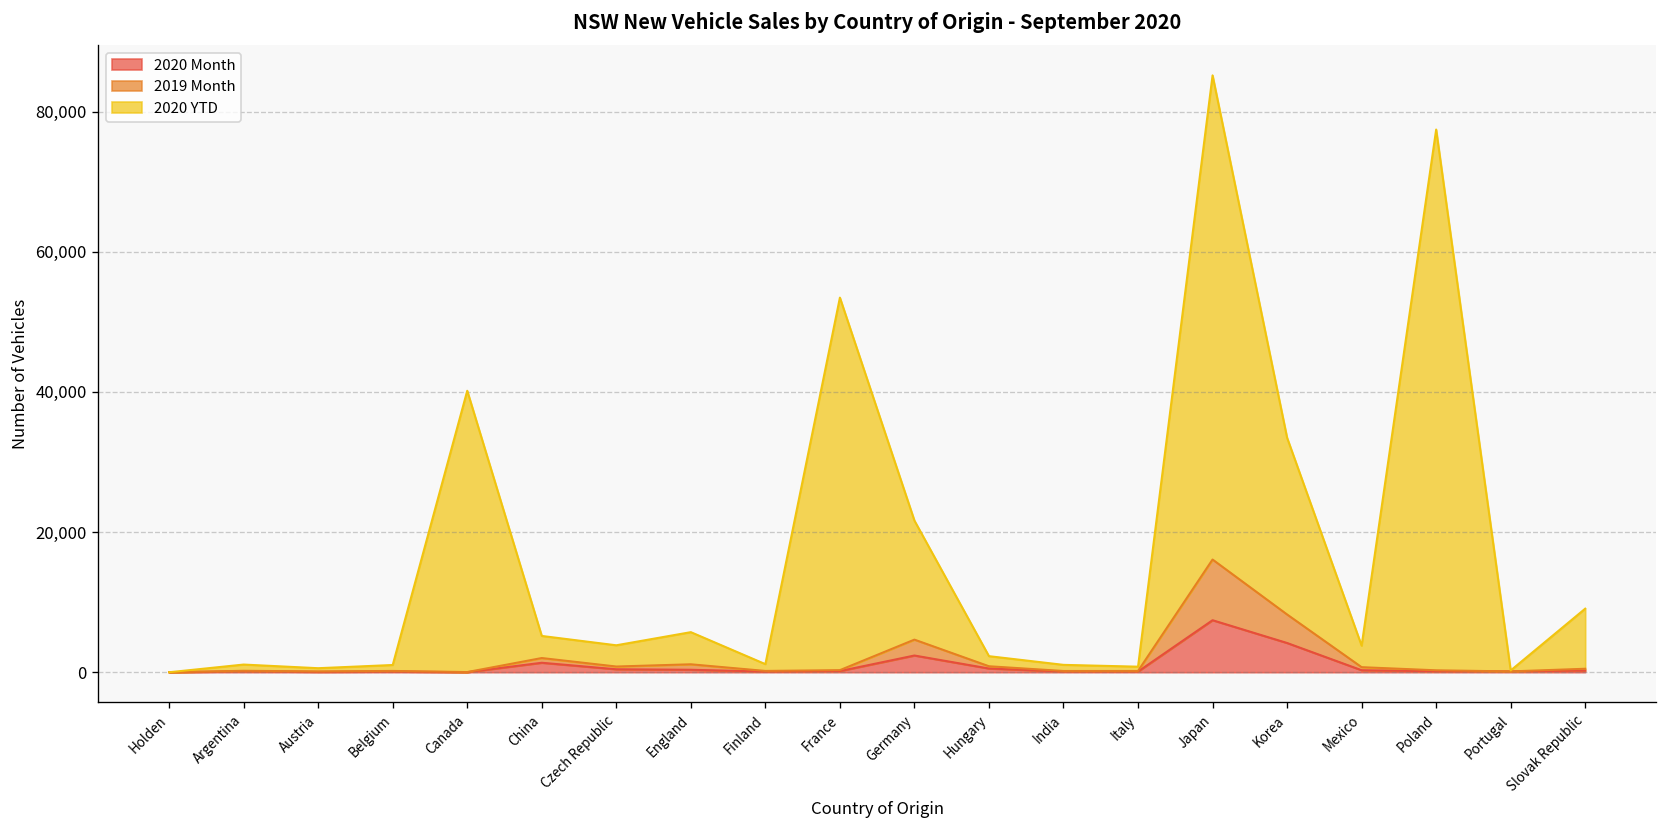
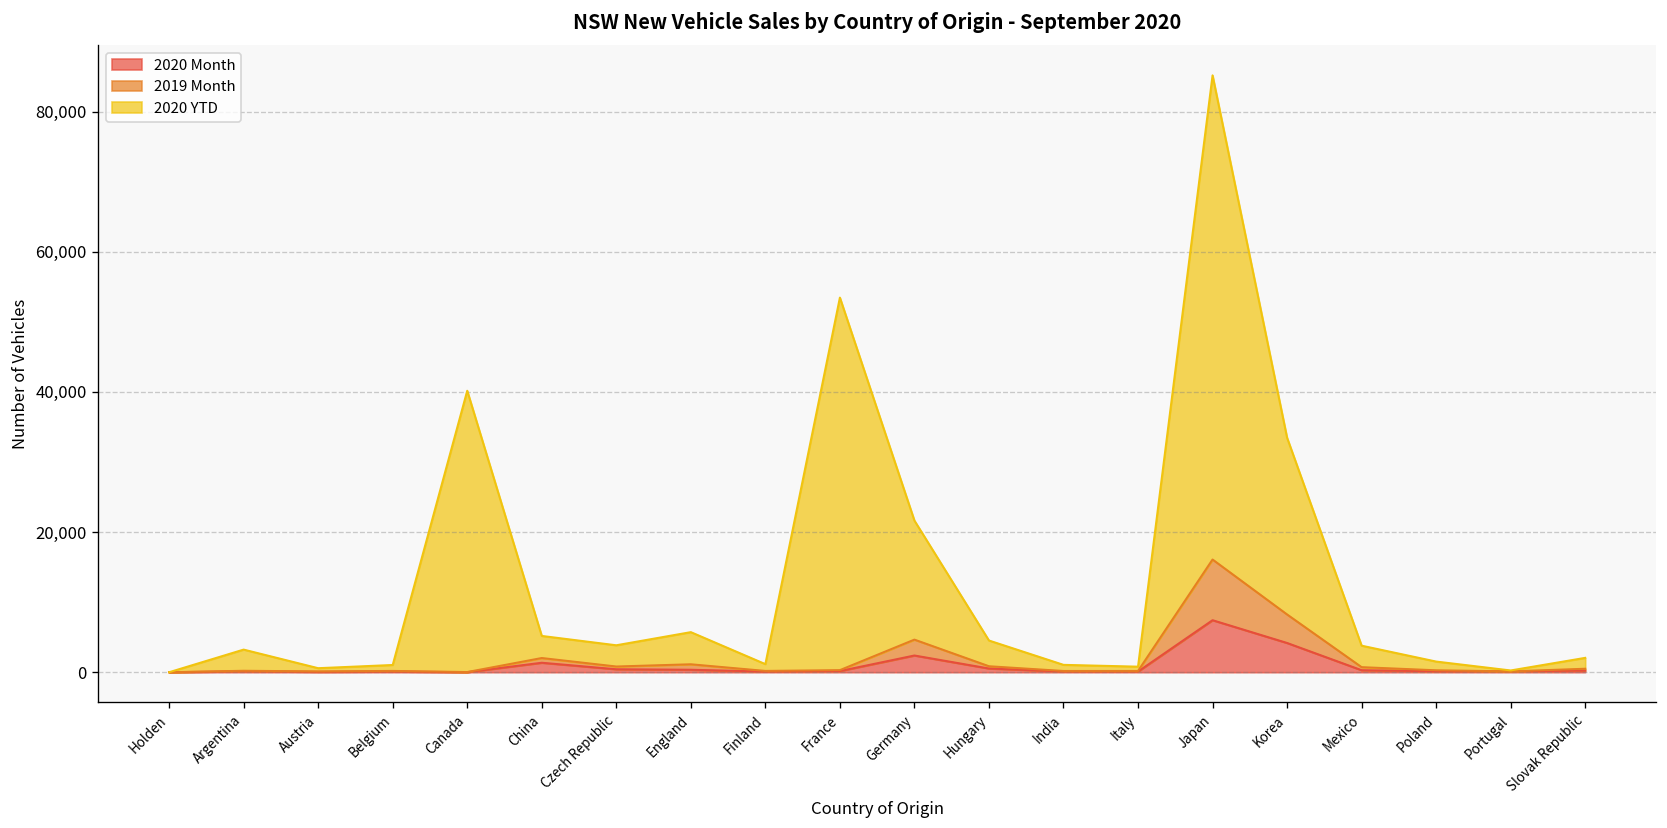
2020 YTD, Argentina: 1,000 -> 3,000
2020 YTD, Hungary: 1,000 -> 4,000
2020 YTD, Poland: 77,000 -> 1,000
2020 YTD, Slovak Republic: 9,000 -> 2,000
